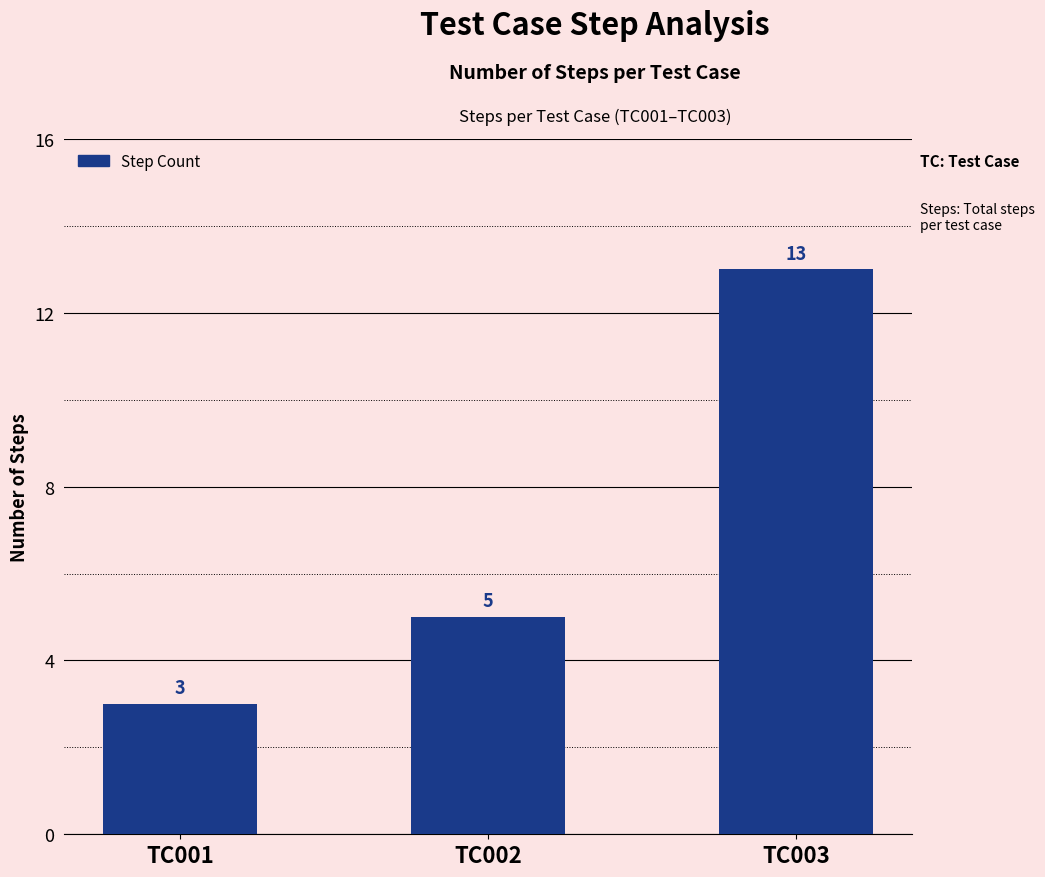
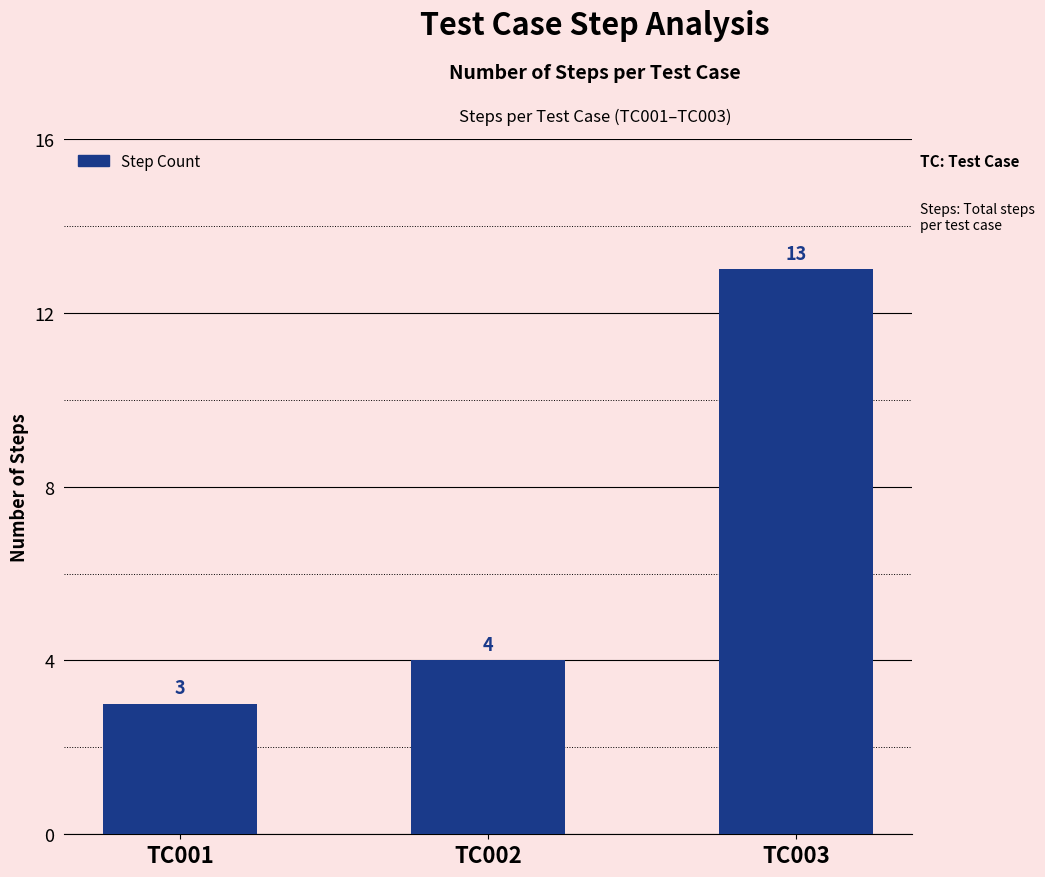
TC002: 5 -> 4
